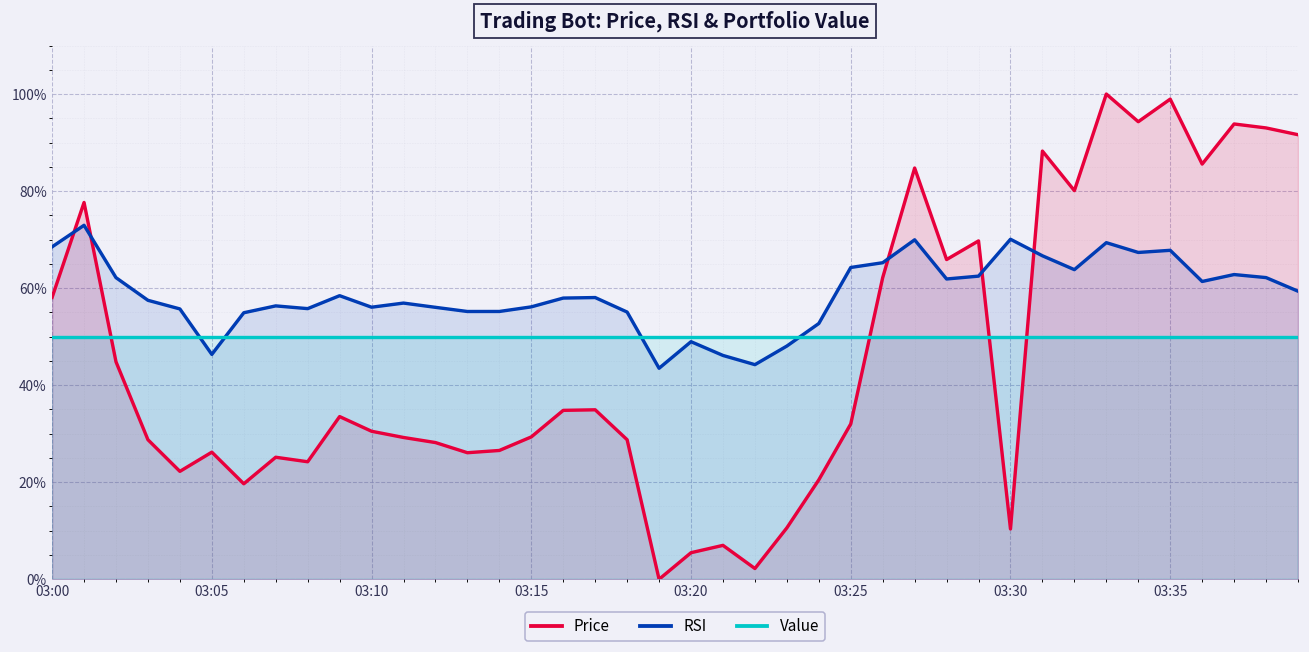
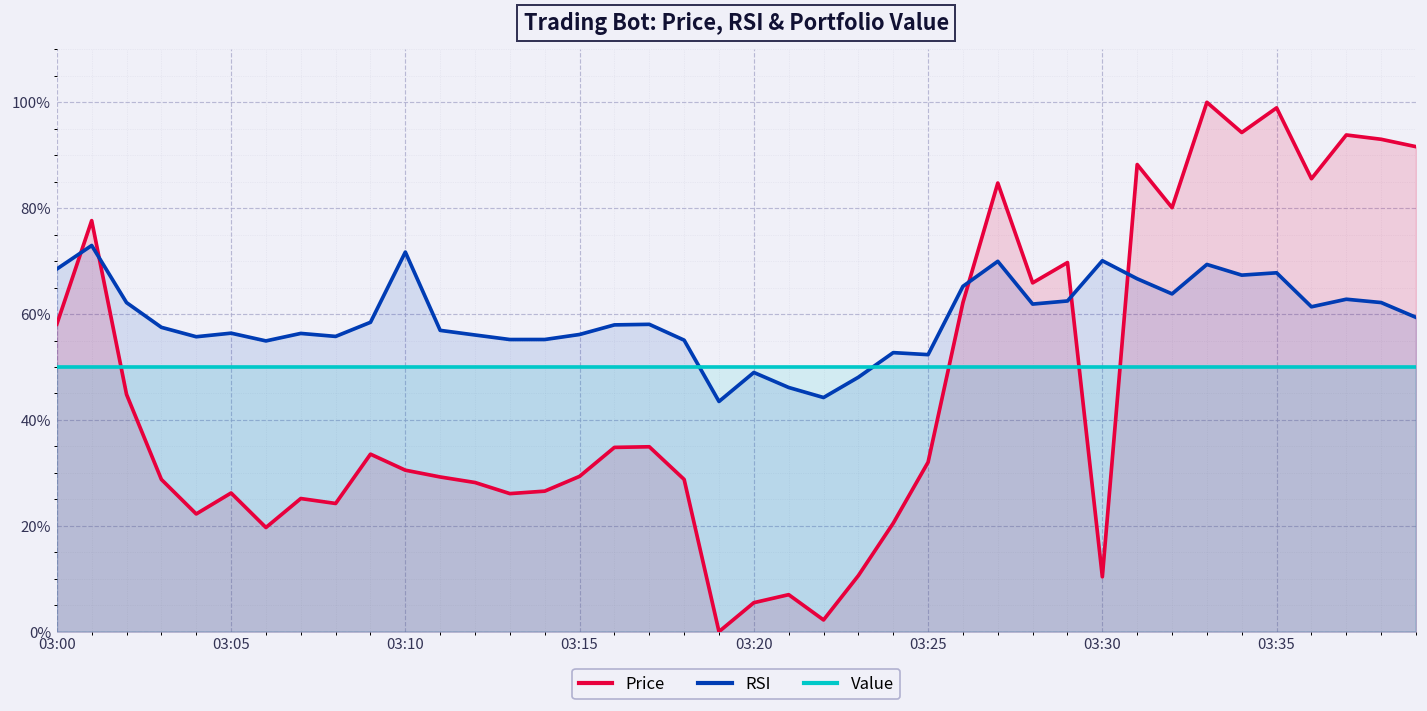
RSI, 03:05: 46% -> 56%
RSI, 03:10: 56% -> 72%
RSI, 03:25: 64% -> 52%
